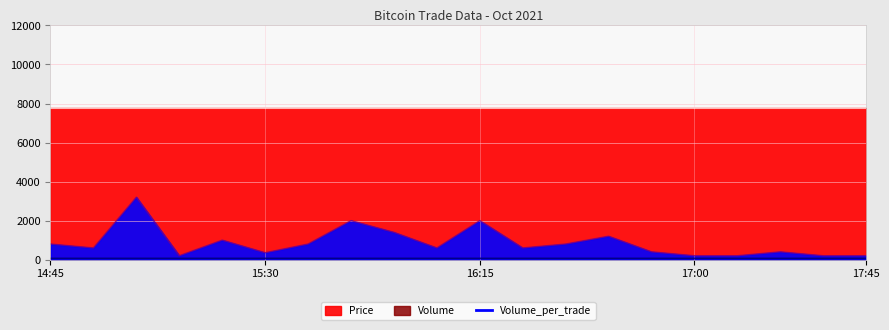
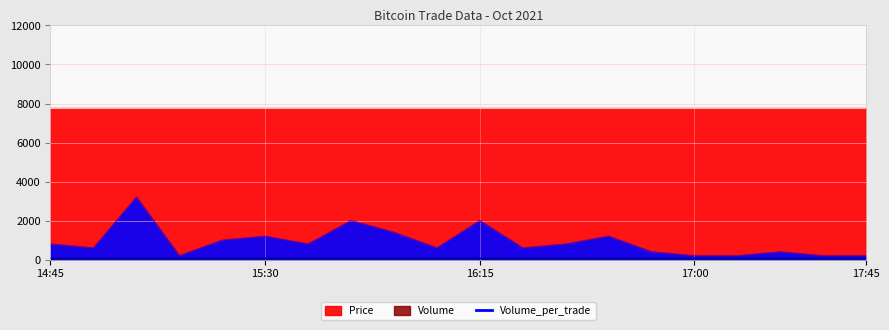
Volume_per_trade, 15:30: 400 -> 1200
